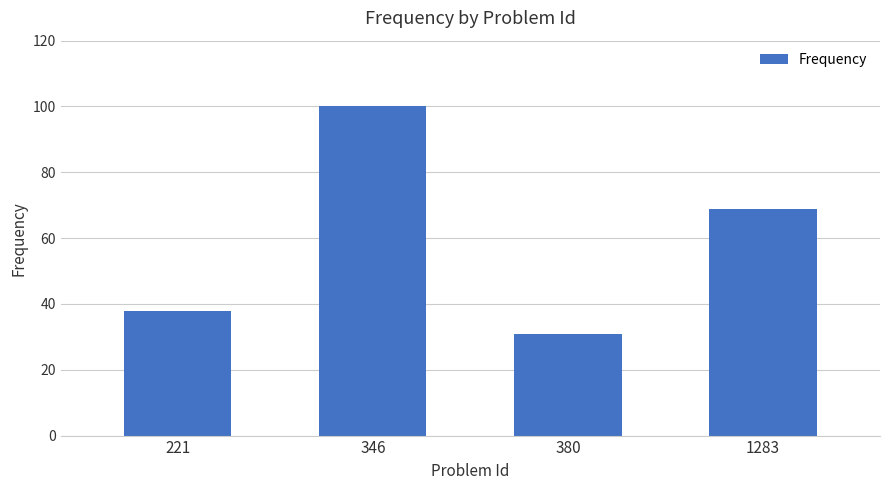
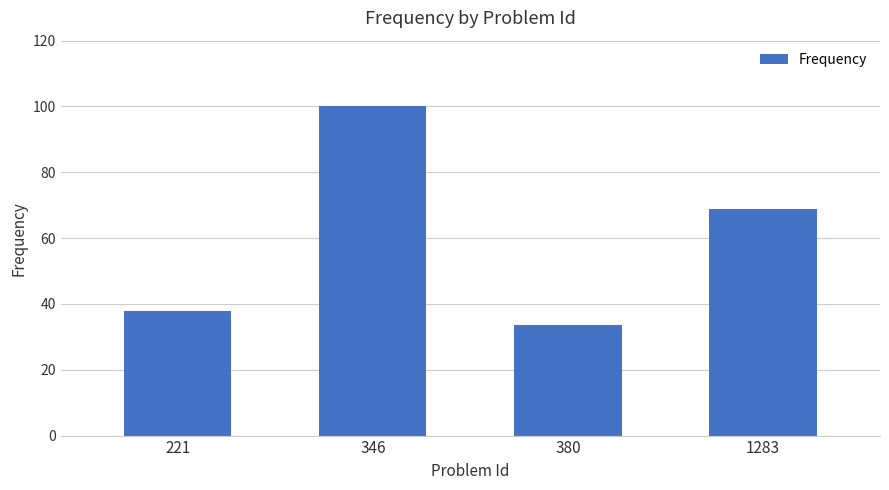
380: 31 -> 34
